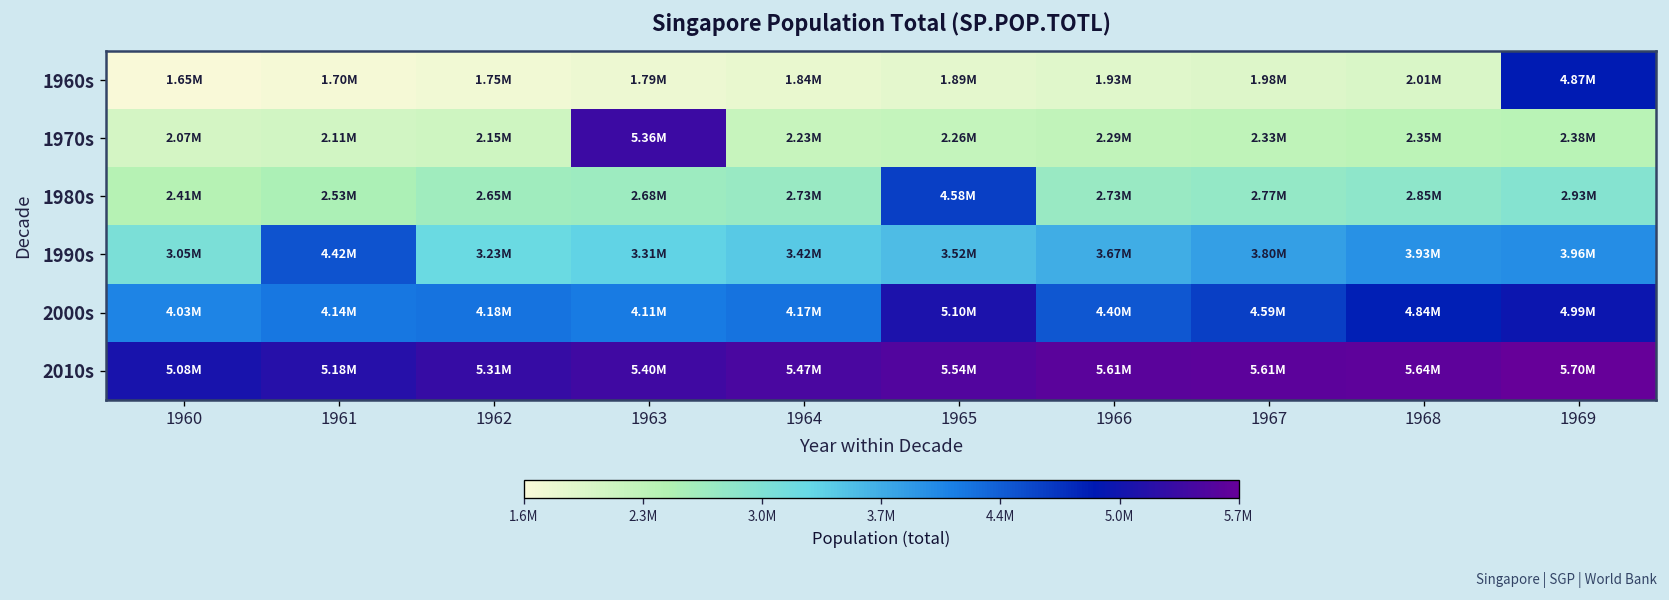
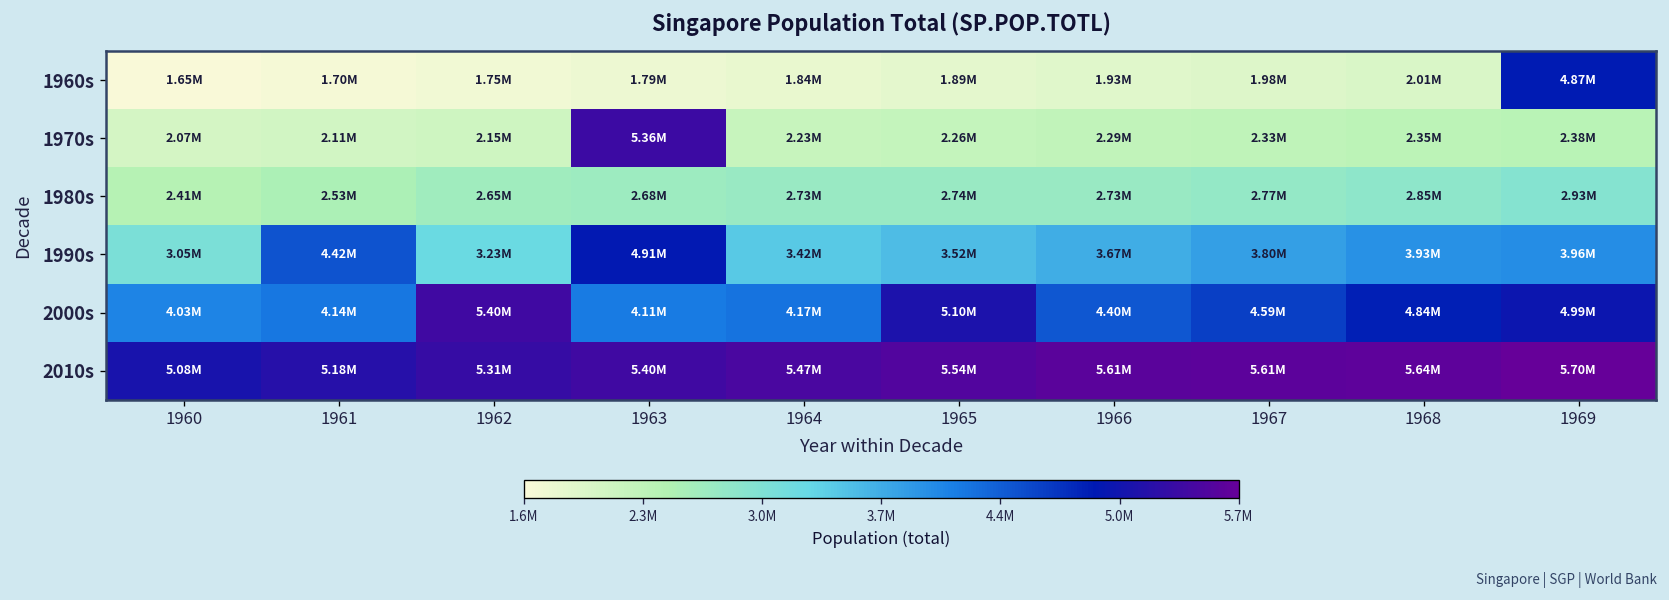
1980s, 1965: 4.58M -> 2.74M
1990s, 1963: 3.31M -> 4.91M
2000s, 1962: 4.18M -> 5.40M
